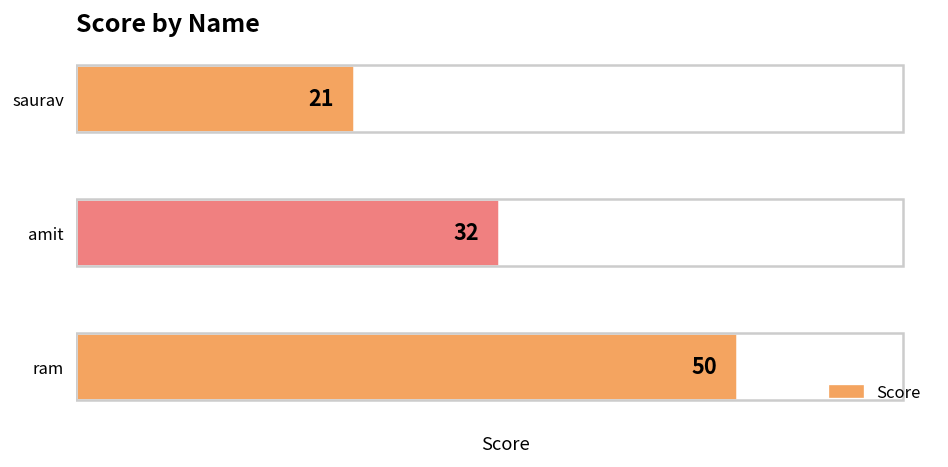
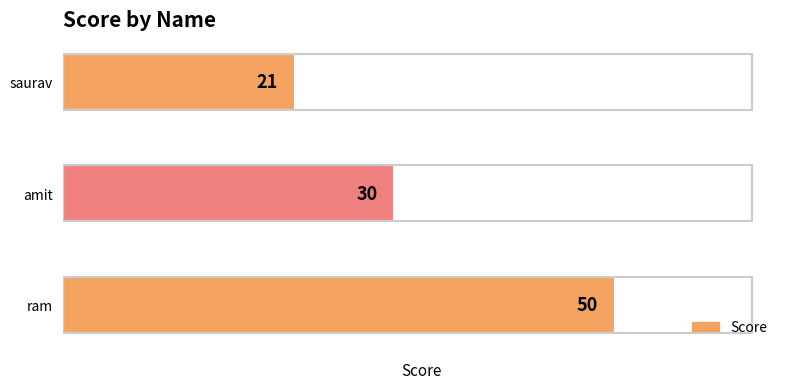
amit: 32 -> 30
